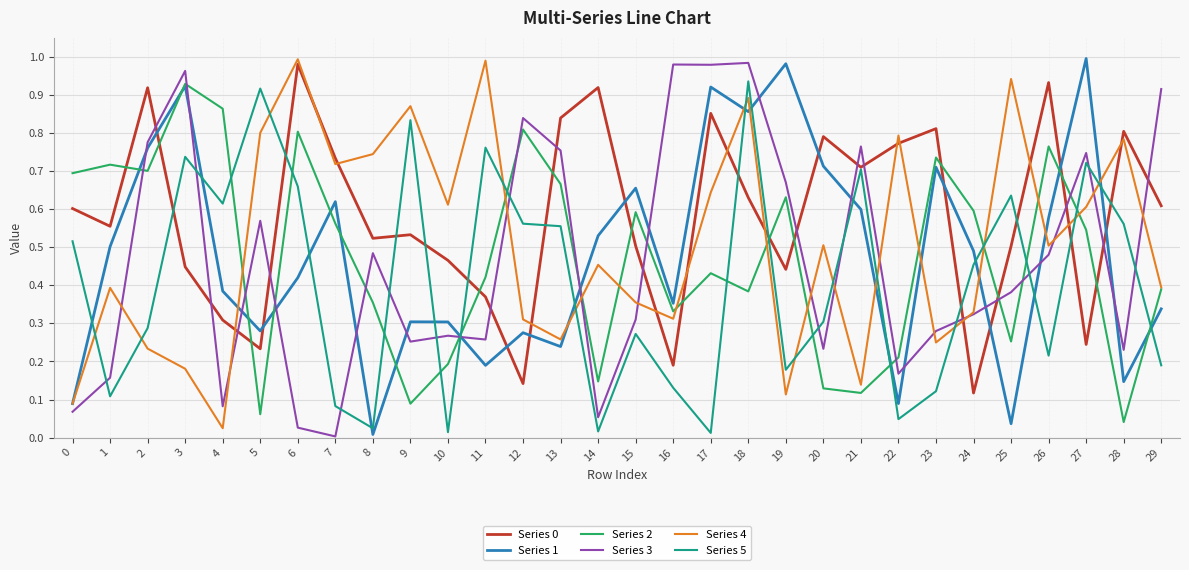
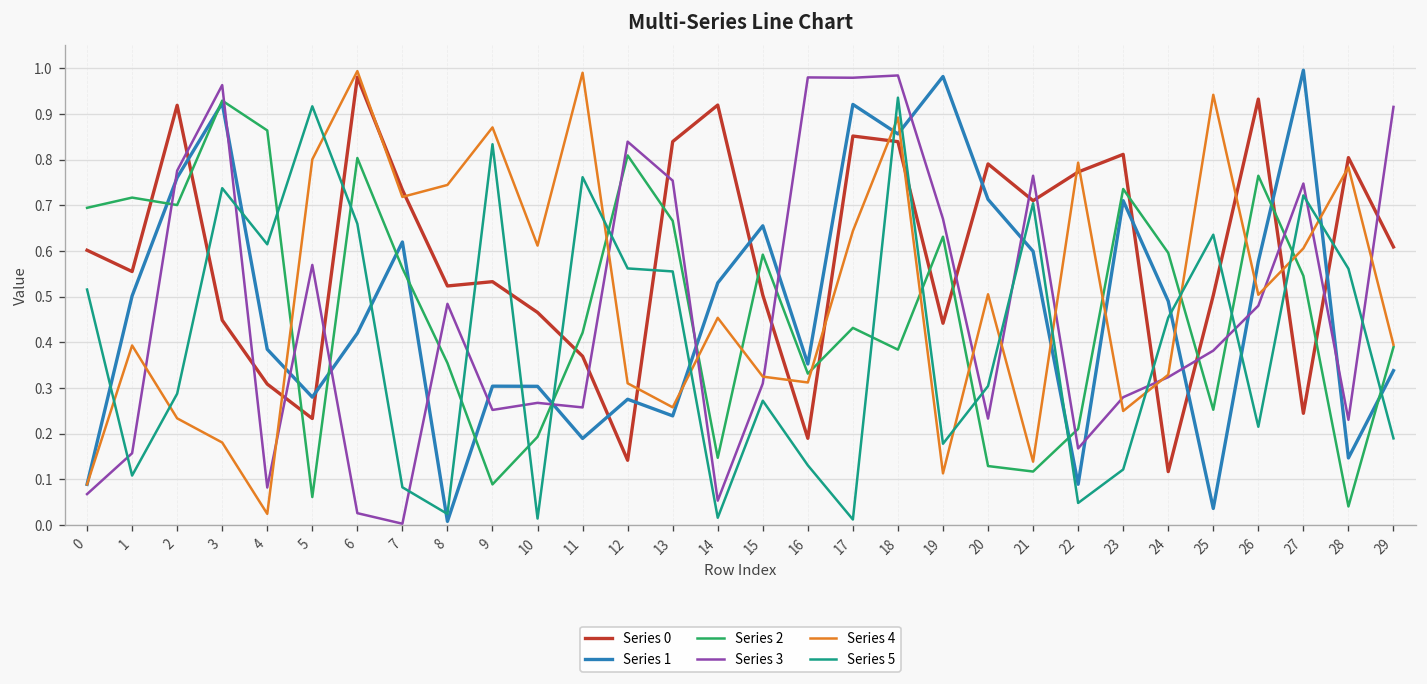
Series 4, 15: 0.36 -> 0.33
Series 0, 18: 0.63 -> 0.84
